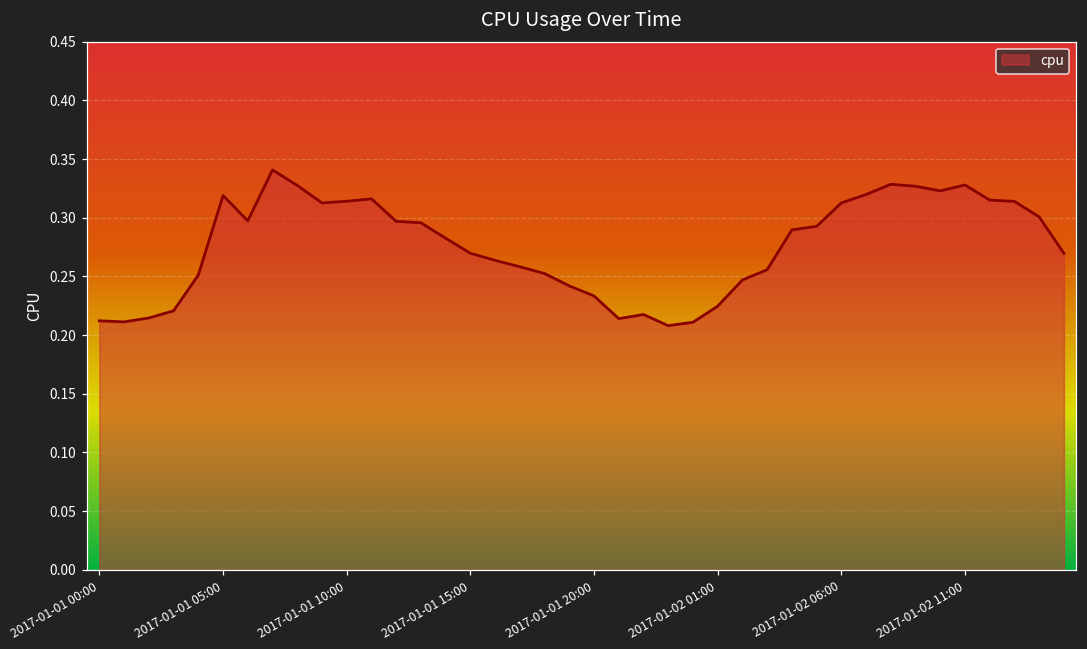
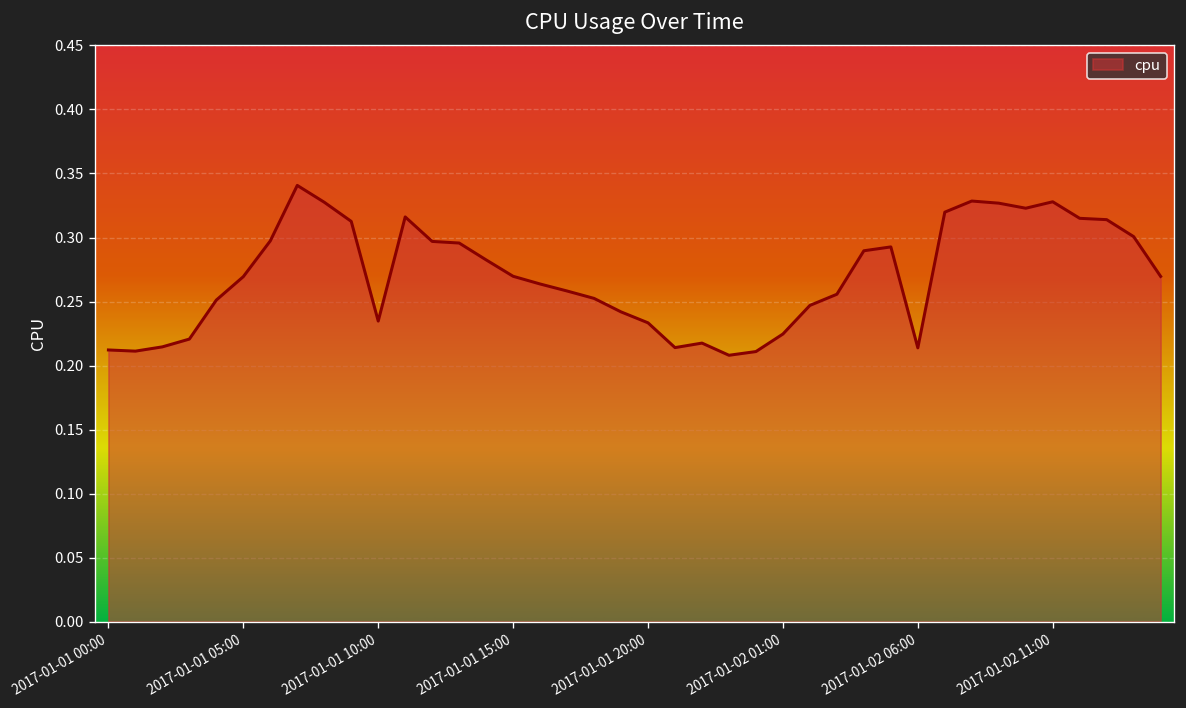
2017-01-01 05:00: 0.319 -> 0.269
2017-01-01 10:00: 0.314 -> 0.235
2017-01-02 06:00: 0.313 -> 0.214
